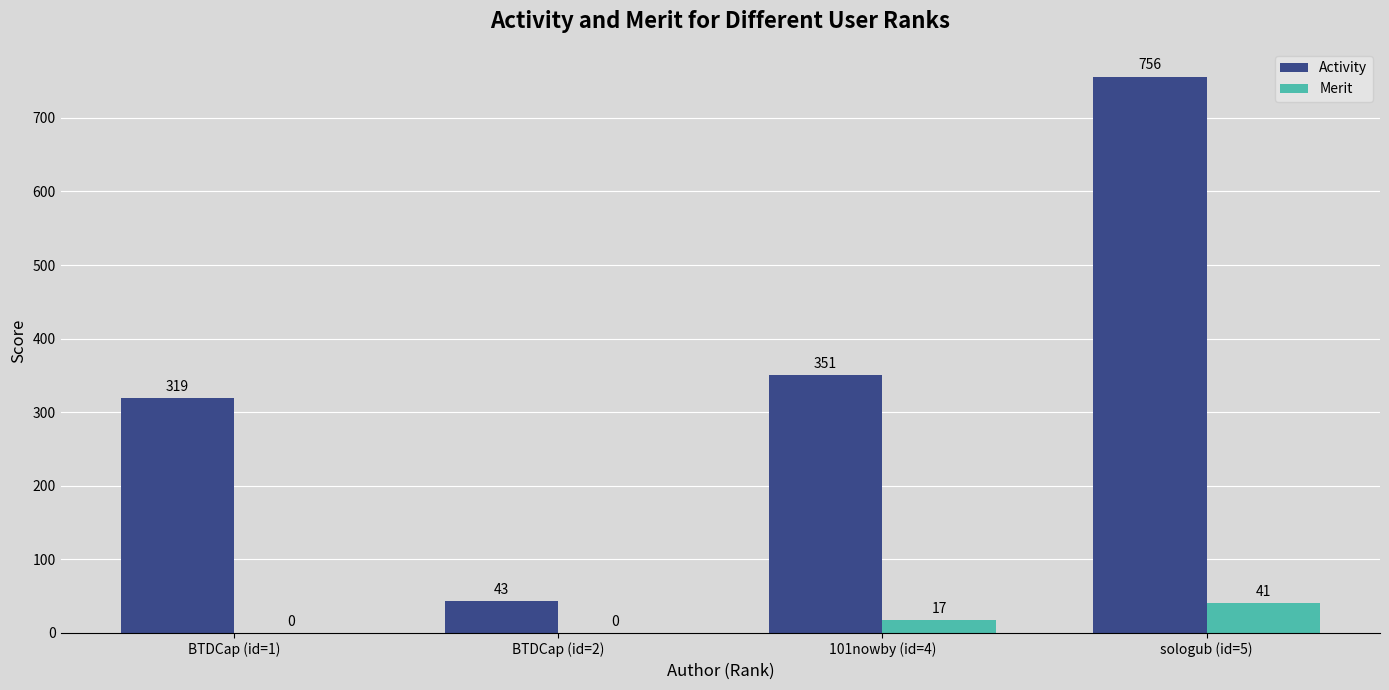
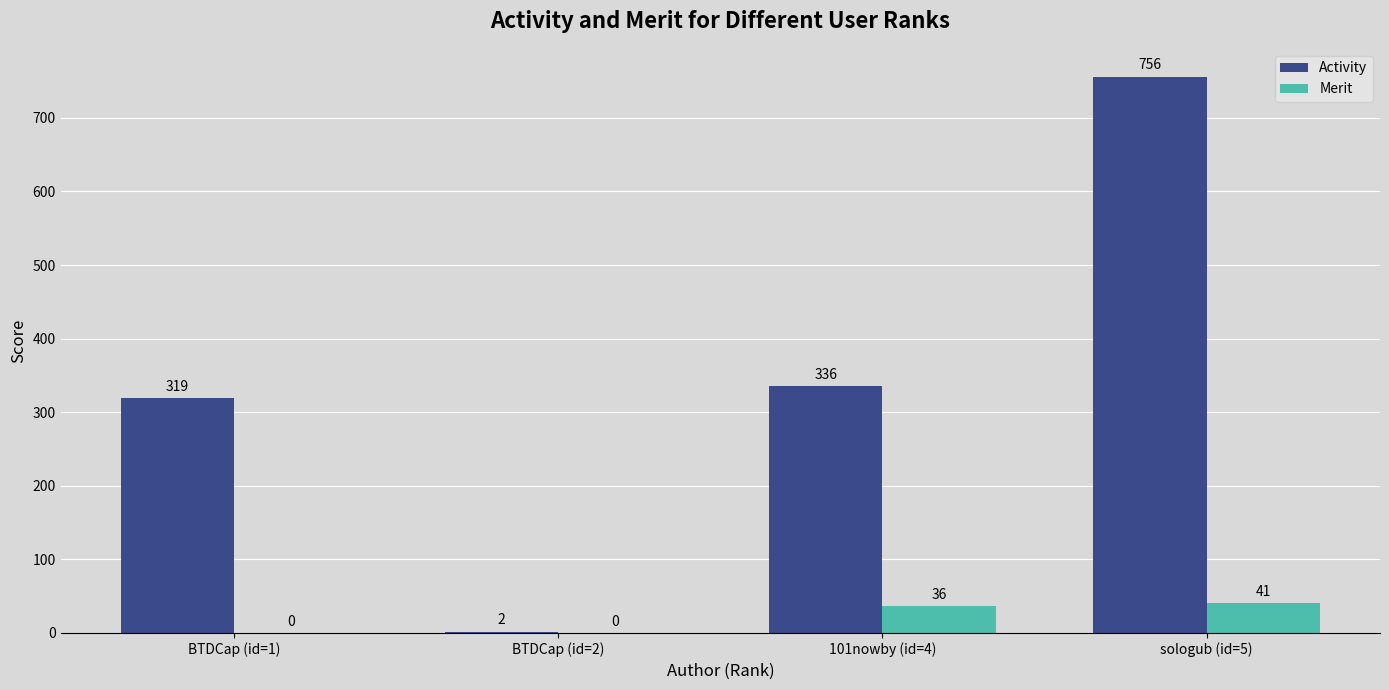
Activity, BTDCap (id=2): 43 -> 2
Activity, 101nowby (id=4): 351 -> 336
Merit, 101nowby (id=4): 17 -> 36
